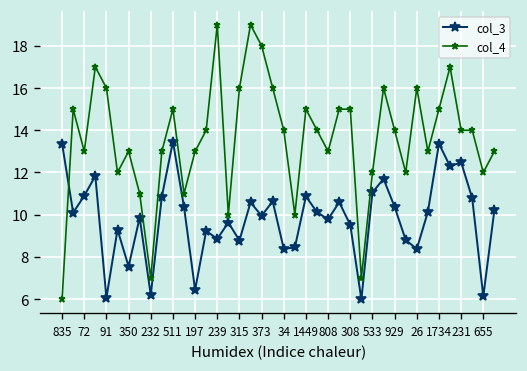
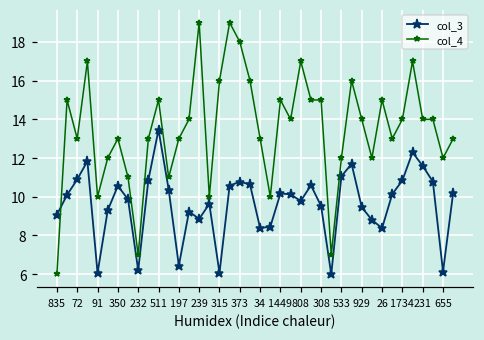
col_3, 835: 13.4 -> 9.1
col_4, 91: 16 -> 10
col_3, 350: 7.5 -> 10.6
col_3, 315: 8.8 -> 6.1
col_3, 373: 9.9 -> 10.8
col_4, 34: 14 -> 13
col_3, 1449: 10.9 -> 10.2
col_4, 808: 13 -> 17
col_3, 929: 10.4 -> 9.5
col_4, 26: 16 -> 15
col_3, 1734: 13.4 -> 10.8
col_4, 1734: 15 -> 14
col_3, 231: 12.5 -> 11.6
